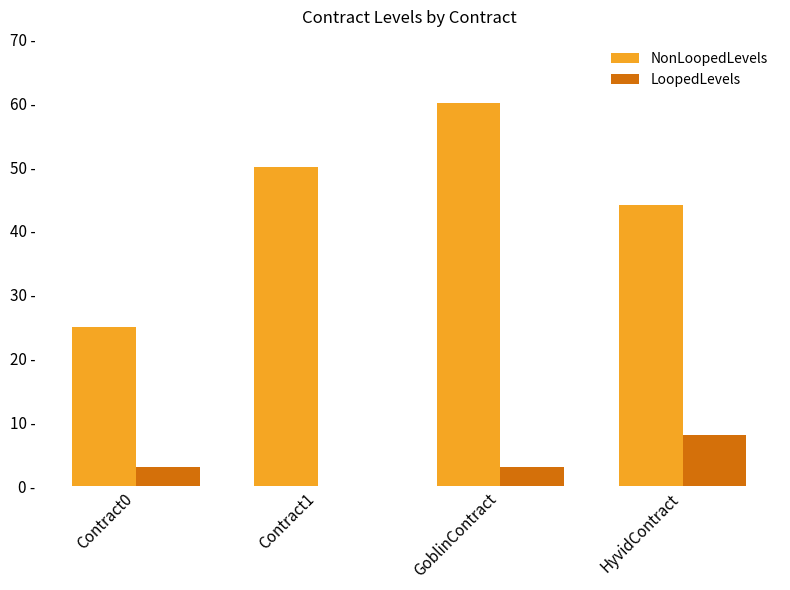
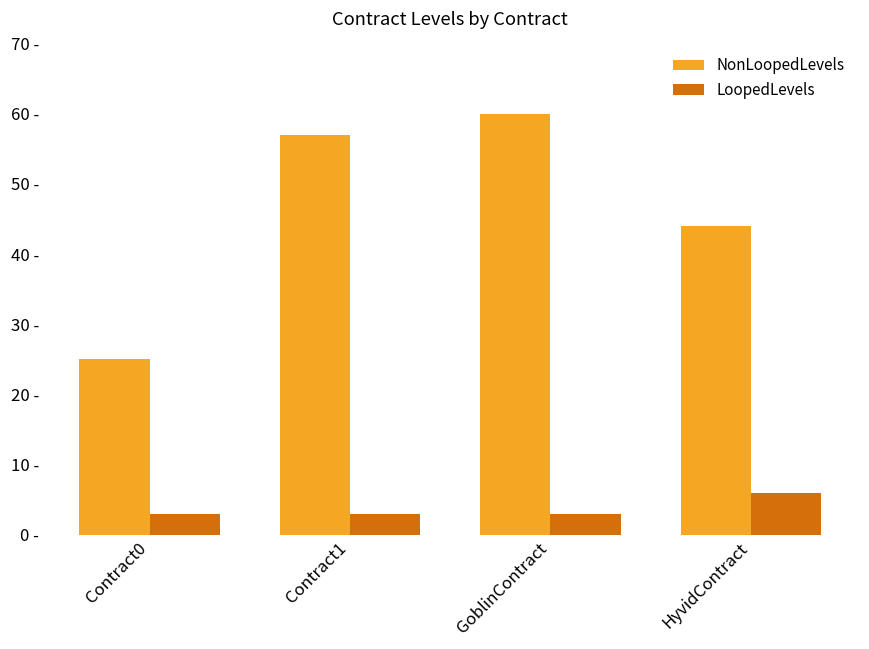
NonLoopedLevels, Contract1: 50 - -> 57 -
LoopedLevels, Contract1: 0 - -> 3 -
LoopedLevels, HyvidContract: 8 - -> 6 -
